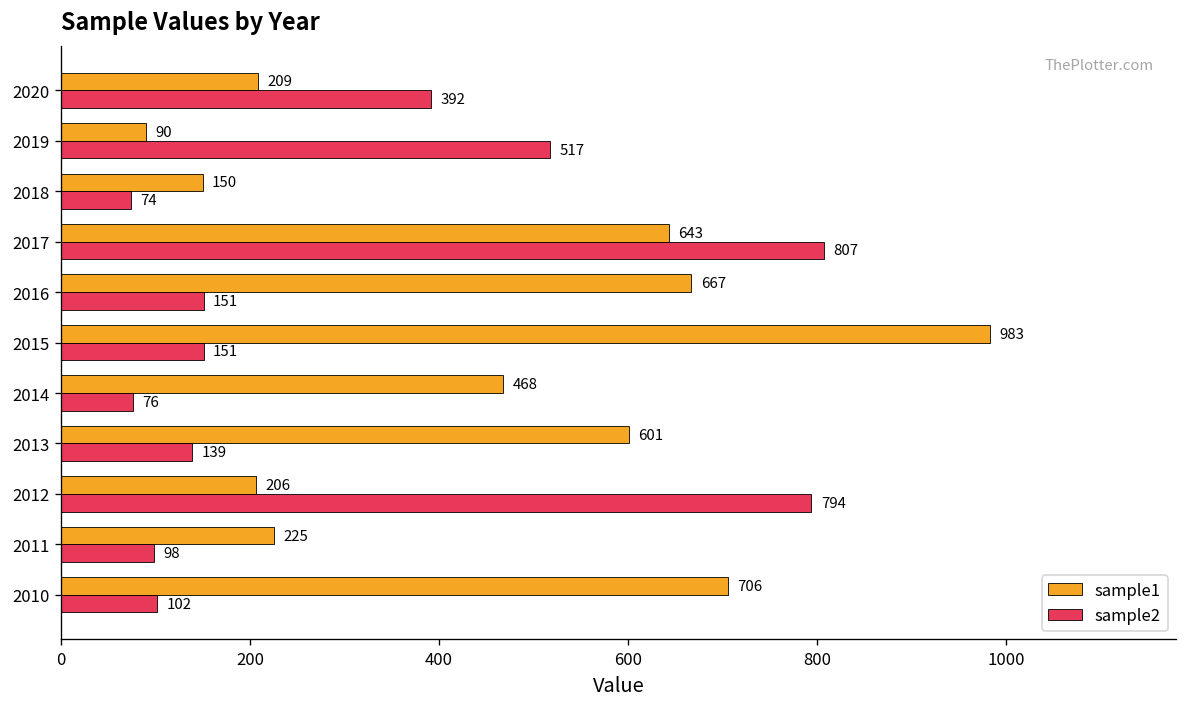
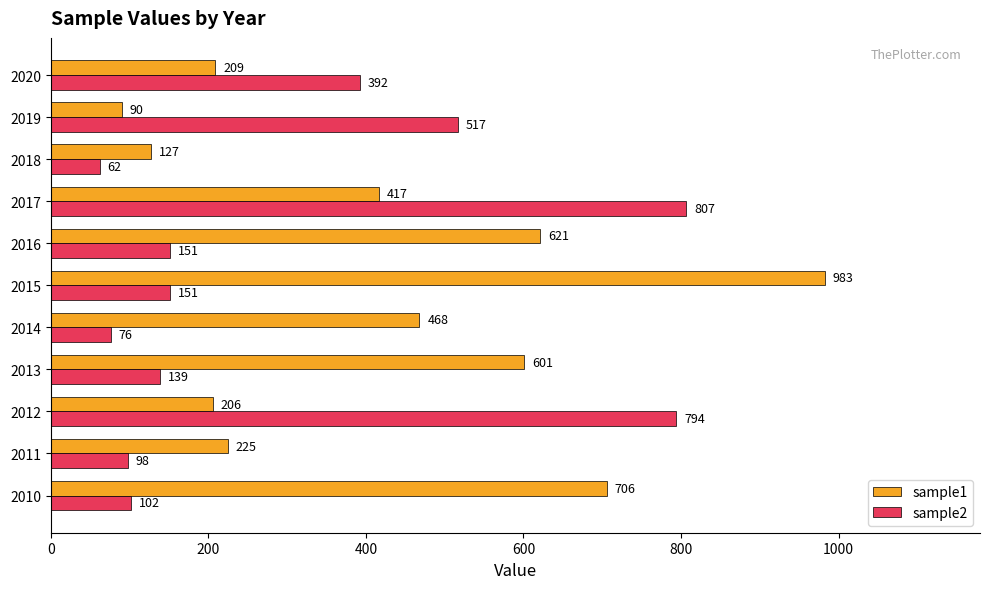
sample1, 2018: 150 -> 127
sample2, 2018: 74 -> 62
sample1, 2017: 643 -> 417
sample1, 2016: 667 -> 621
